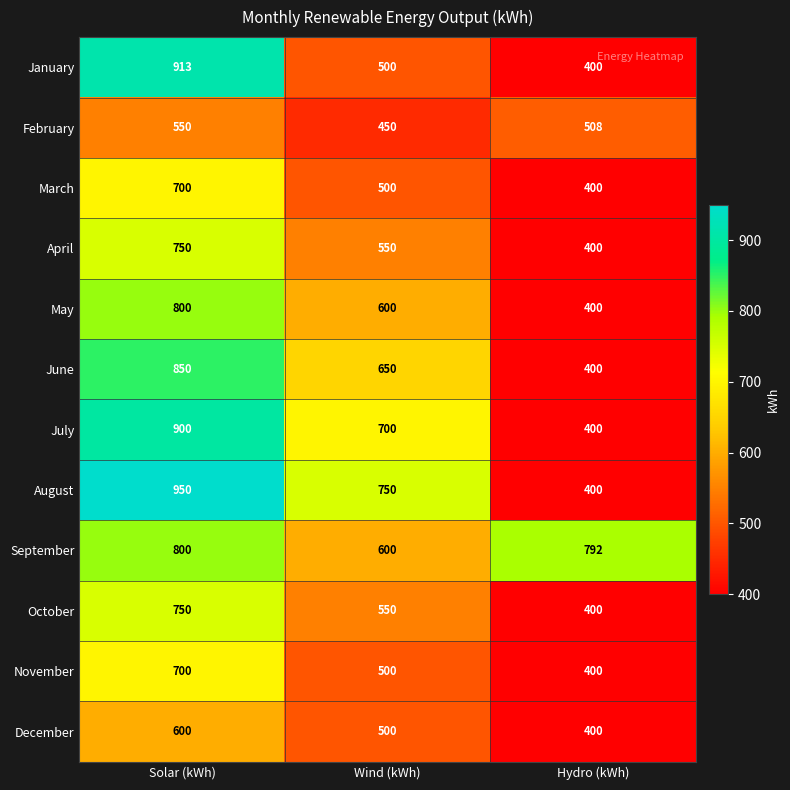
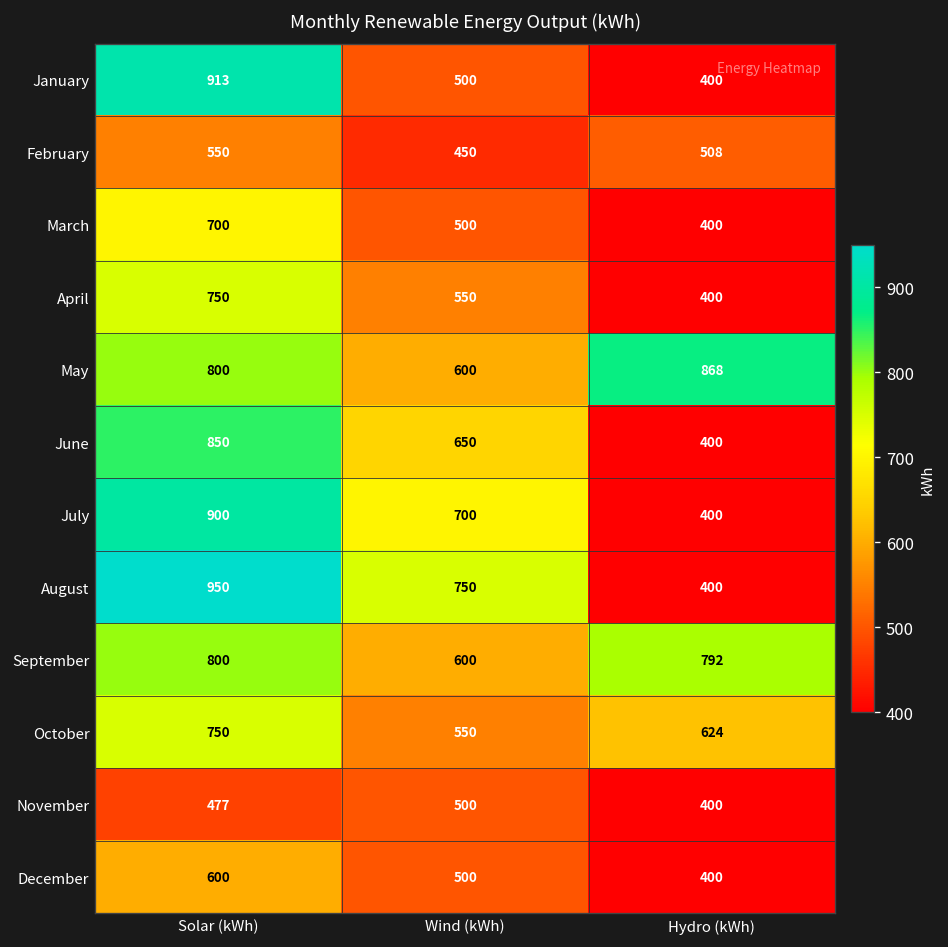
May, Hydro (kWh): 400 -> 868
October, Hydro (kWh): 400 -> 624
November, Solar (kWh): 700 -> 477
